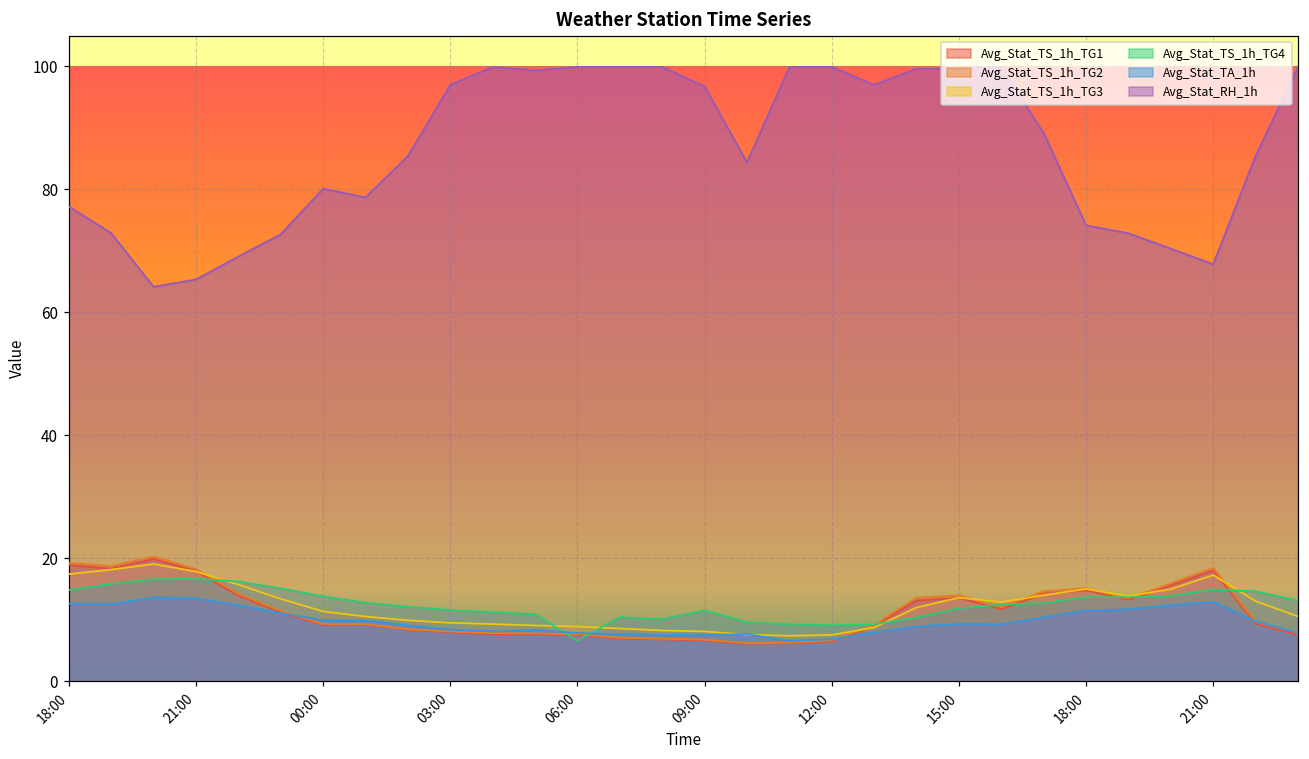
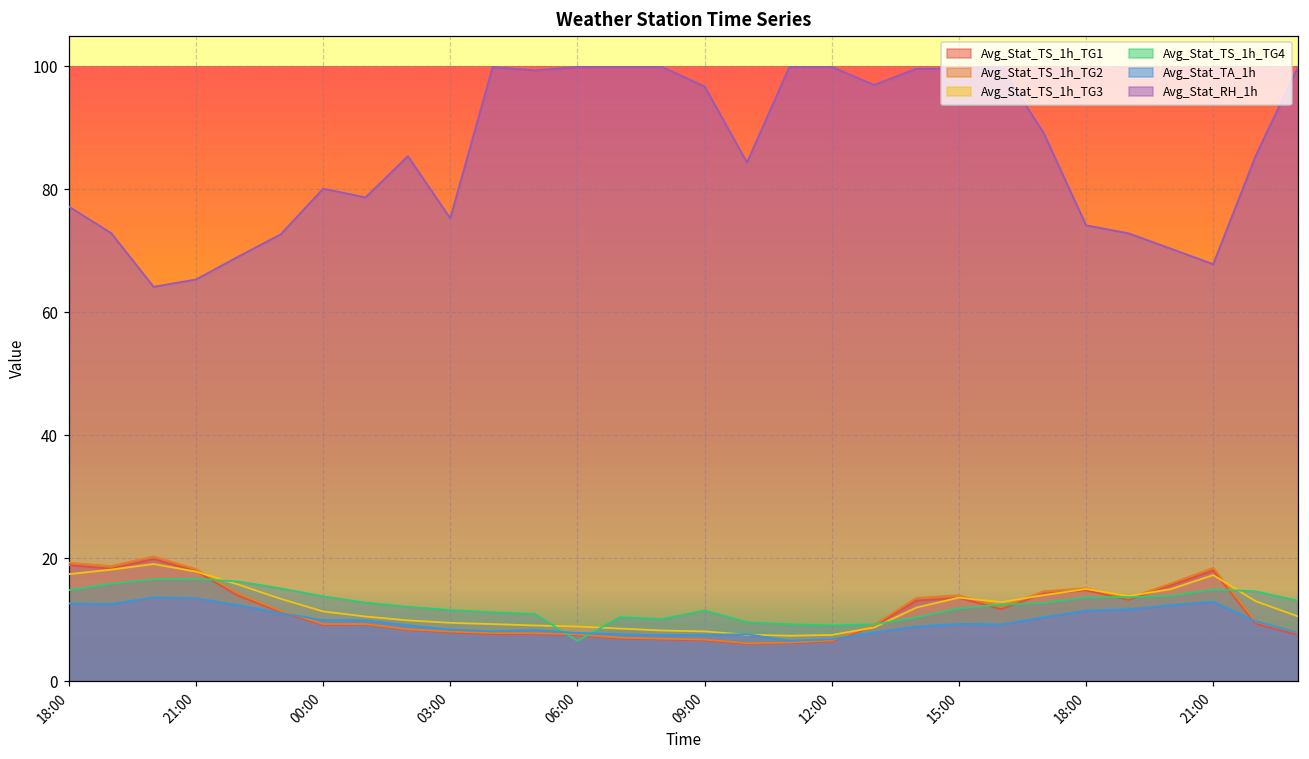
Avg_Stat_RH_1h, 03:00: 97 -> 75
